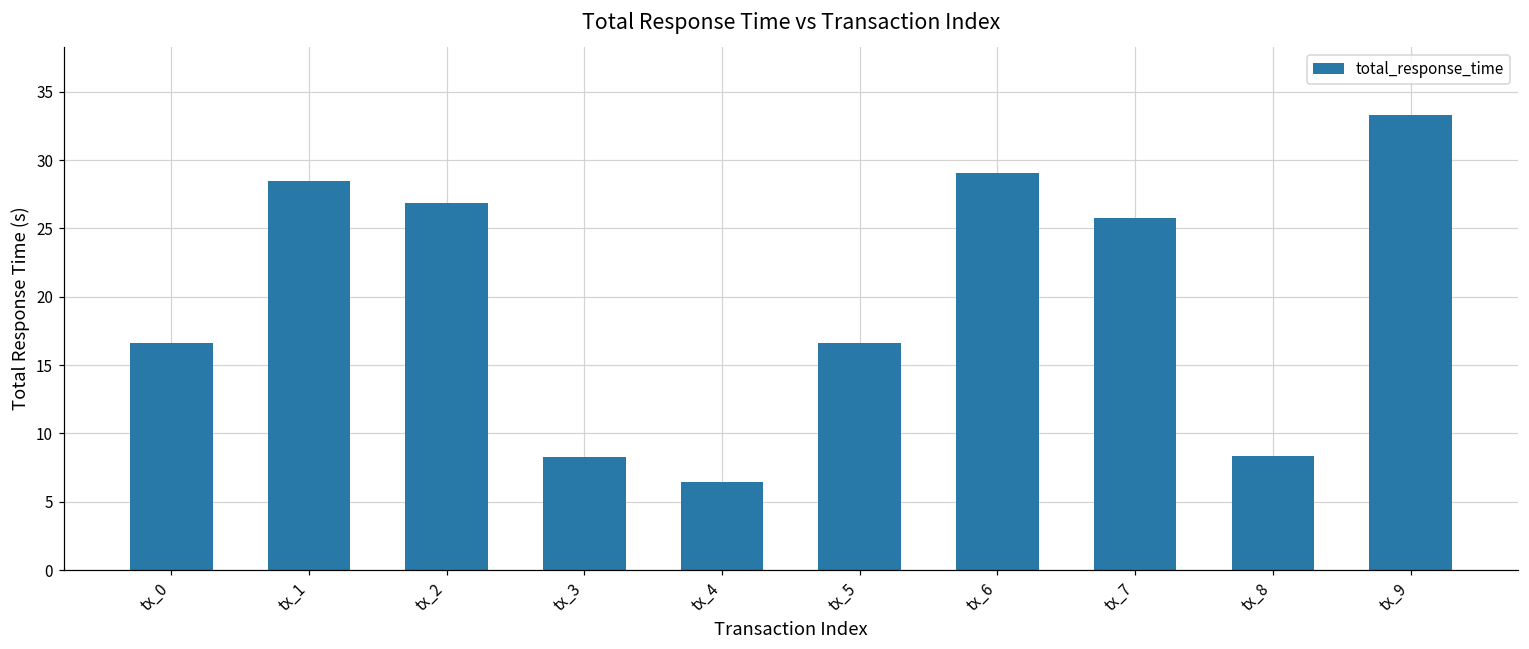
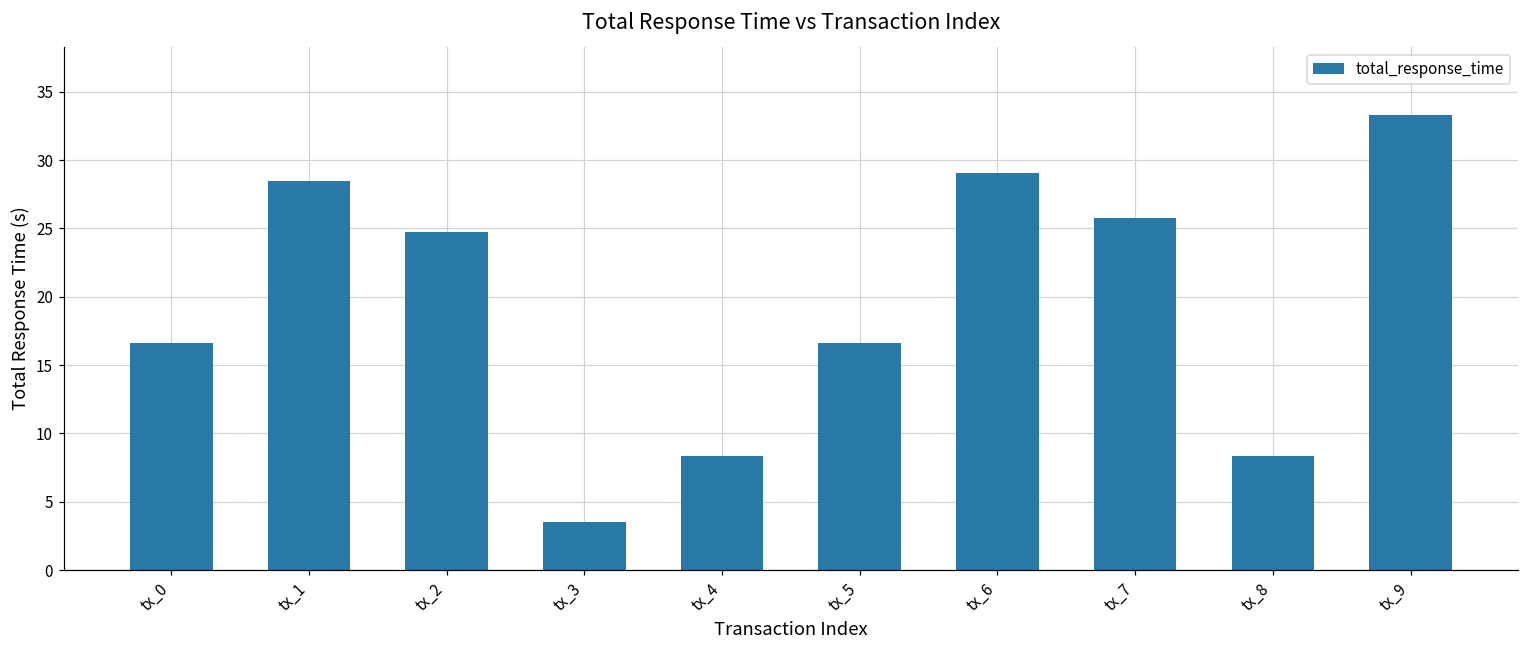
tx_2: 26.9 -> 24.7
tx_3: 8.3 -> 3.5
tx_4: 6.5 -> 8.3
